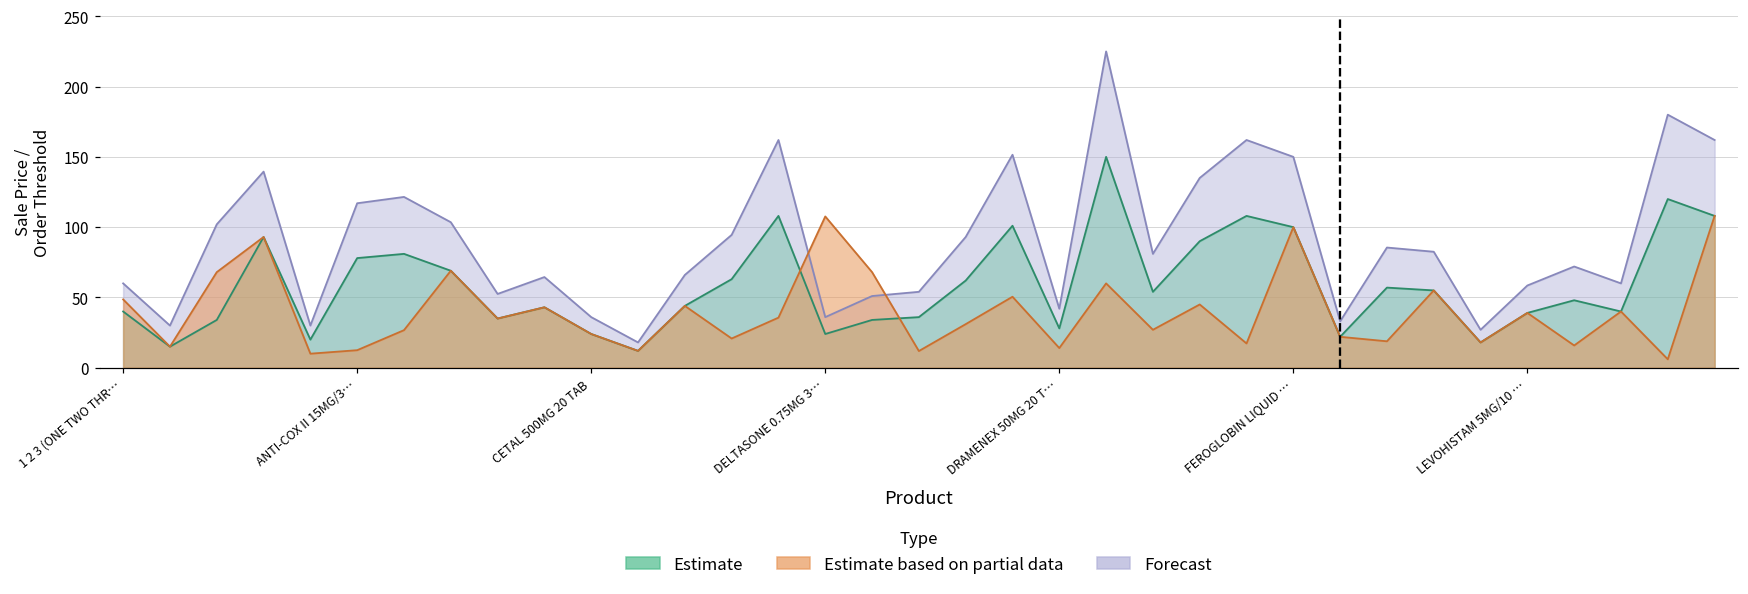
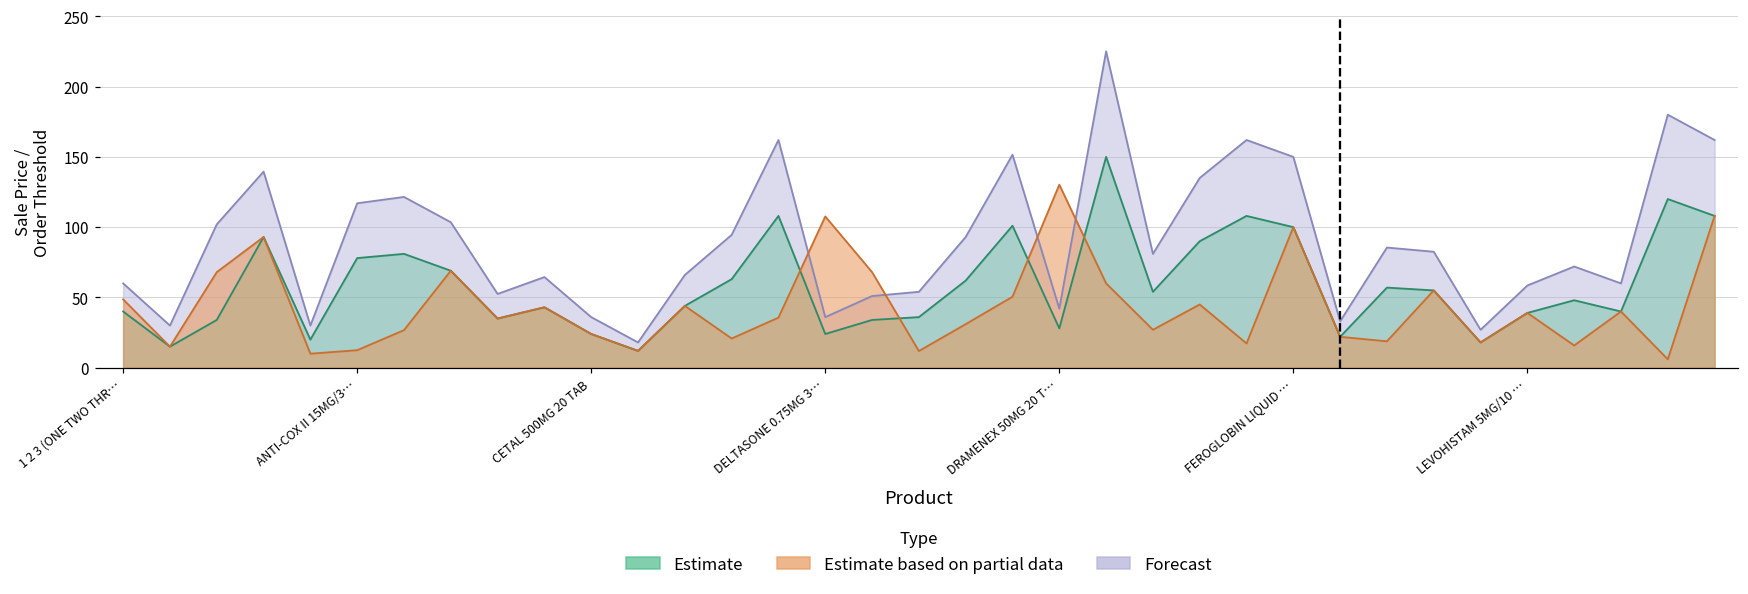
Estimate based on partial data, DRAMENEX 50MG 20 T…: 14 -> 130
